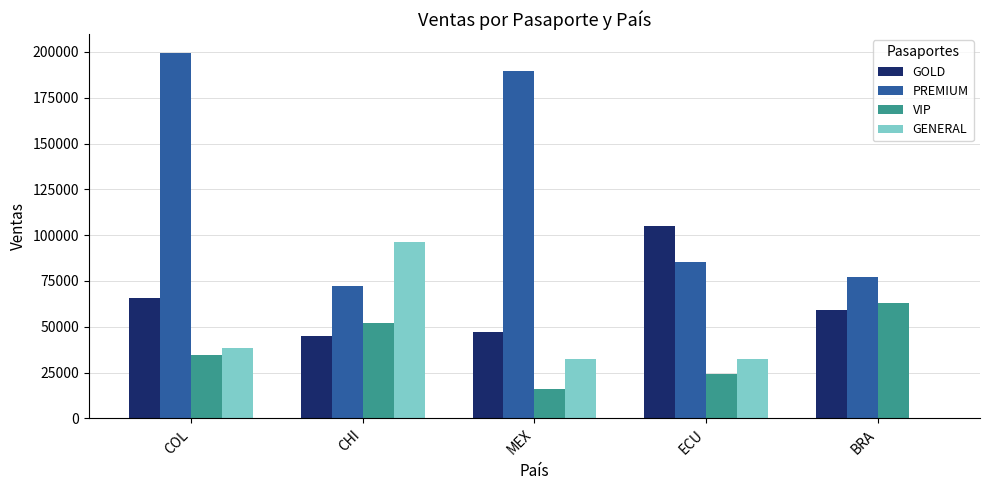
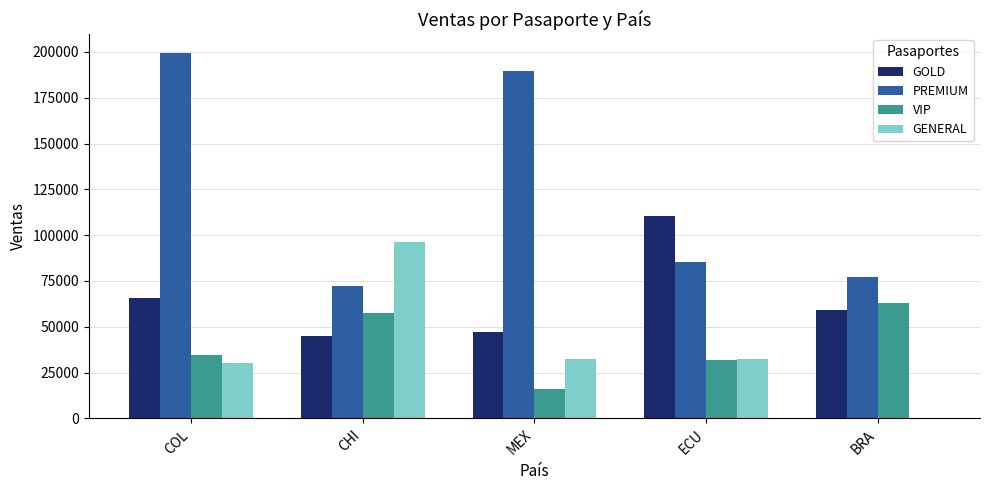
GENERAL, COL: 39000 -> 30000
VIP, CHI: 52000 -> 58000
GOLD, ECU: 105000 -> 110000
VIP, ECU: 25000 -> 32000
